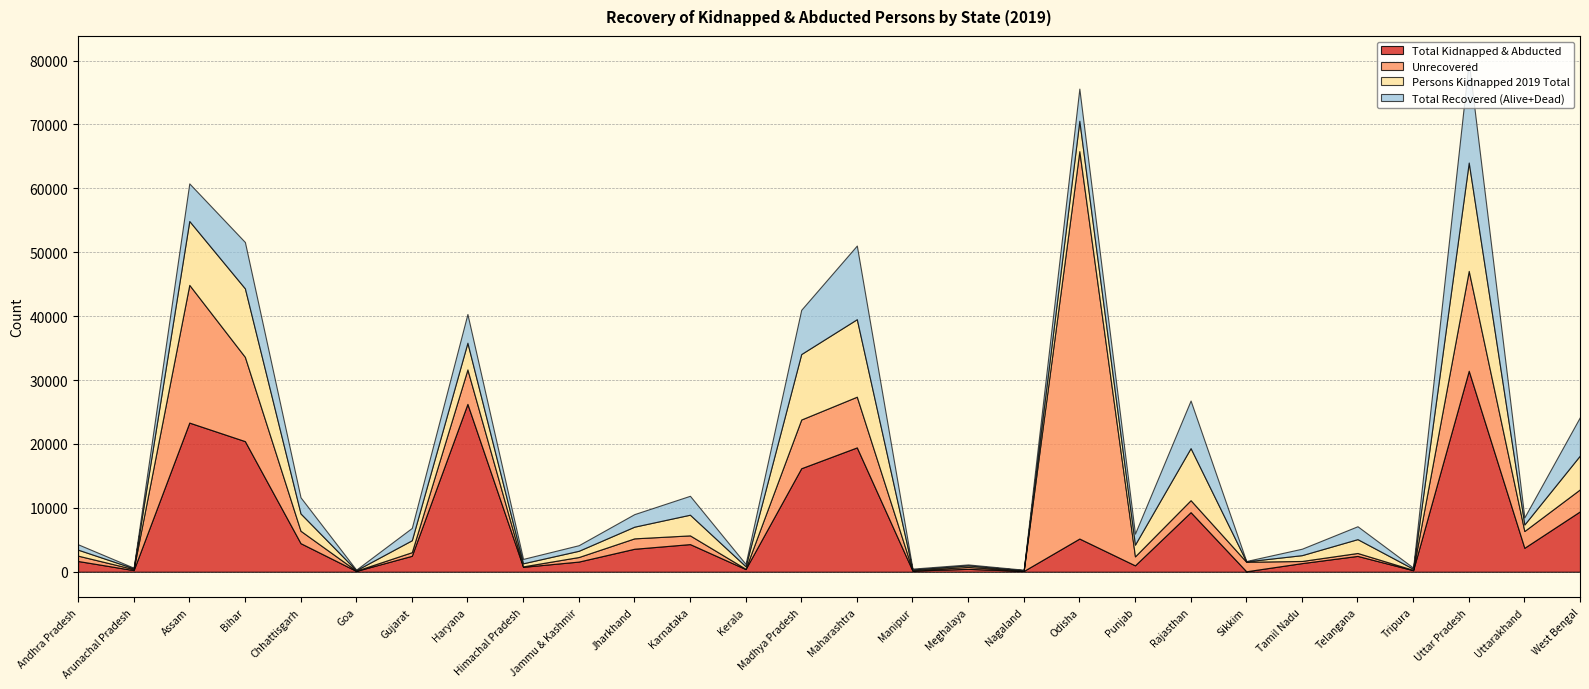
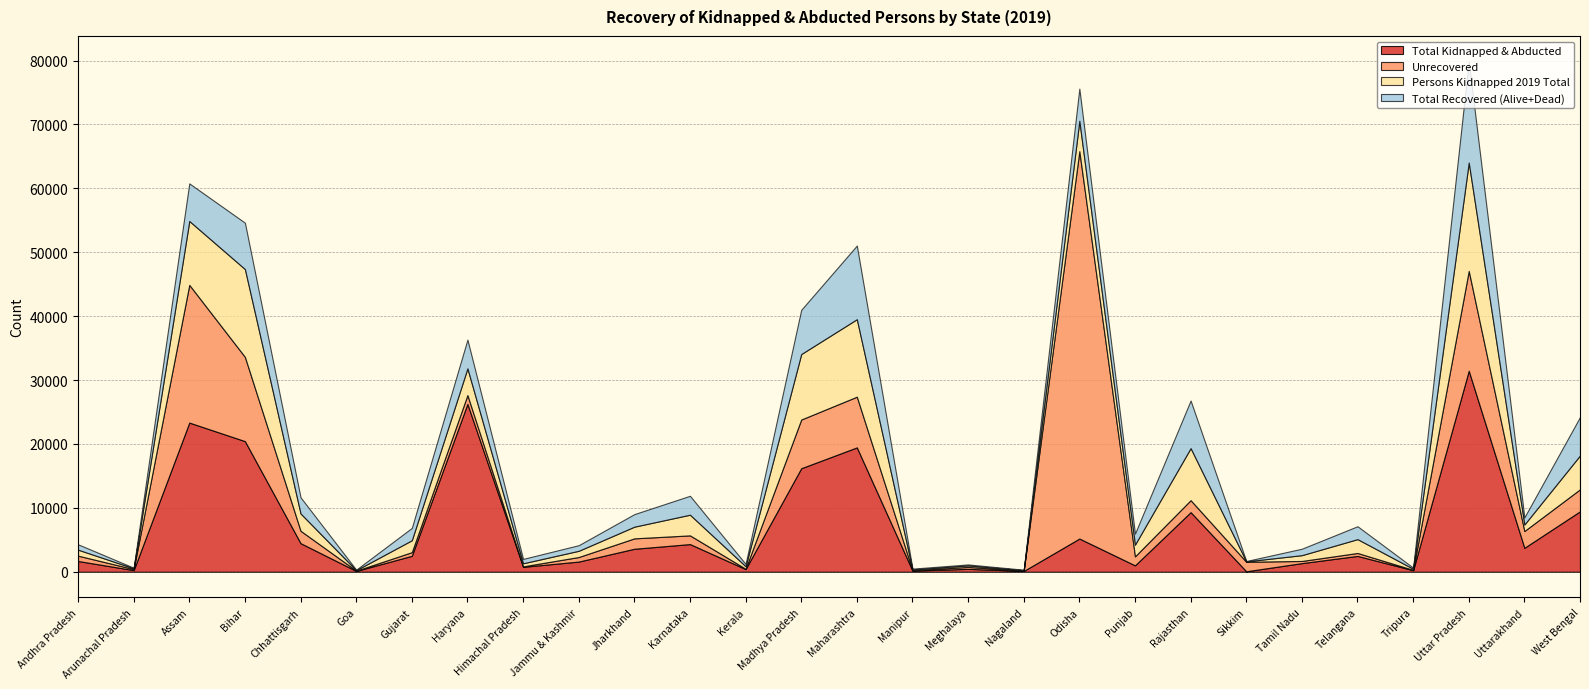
Persons Kidnapped 2019 Total, Bihar: 11000 -> 14000
Unrecovered, Haryana: 5000 -> 1000
